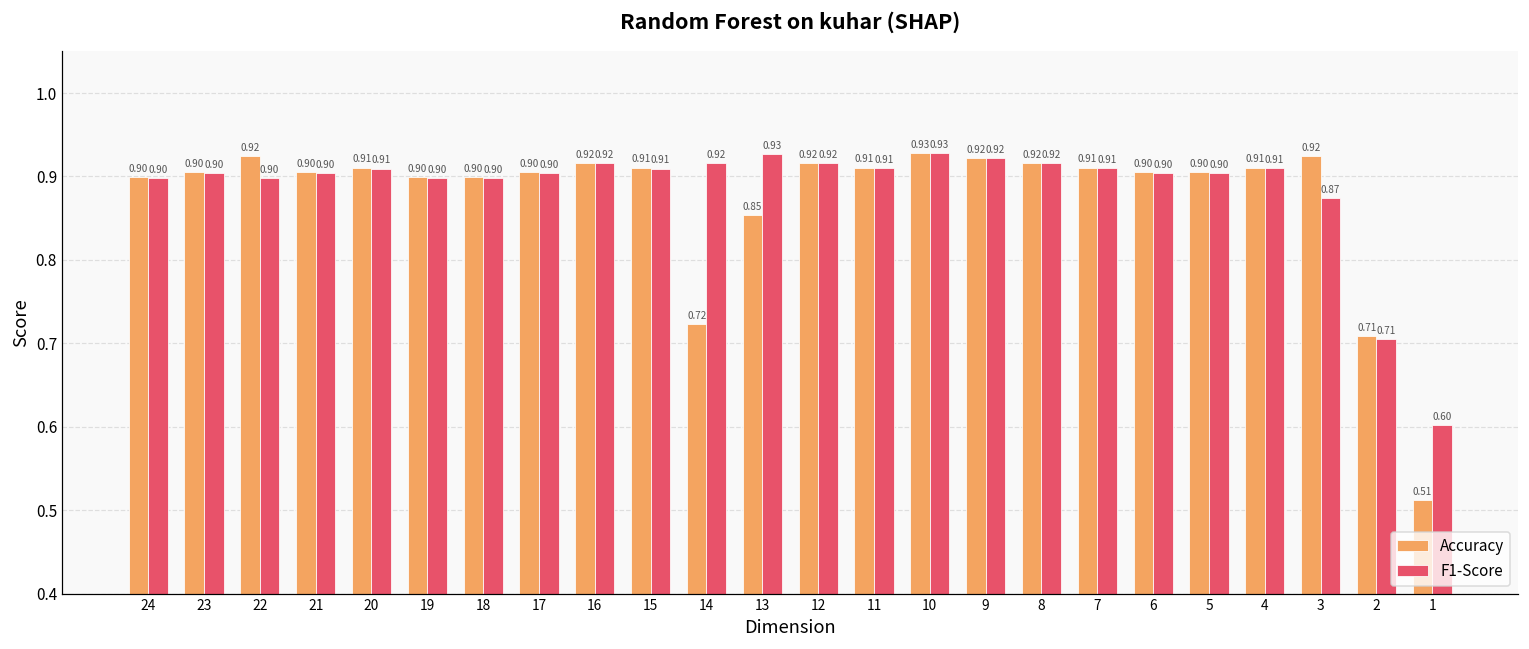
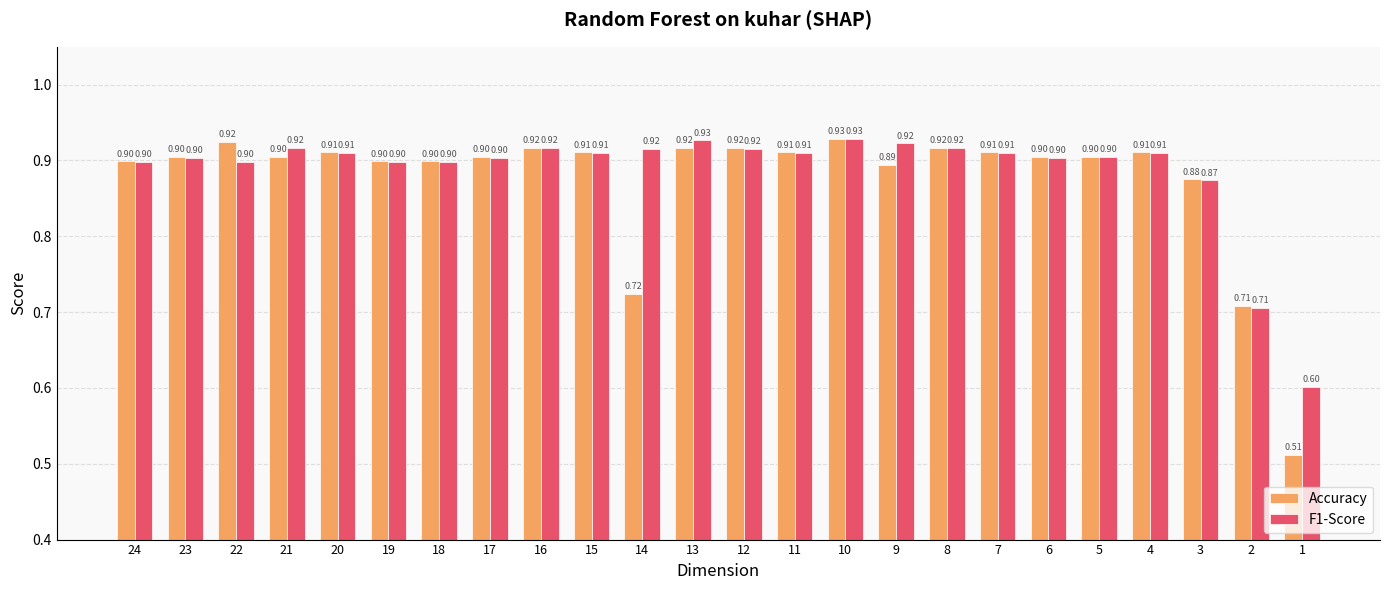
F1-Score, 21: 0.90 -> 0.92
Accuracy, 13: 0.85 -> 0.92
Accuracy, 9: 0.92 -> 0.89
Accuracy, 3: 0.92 -> 0.88
